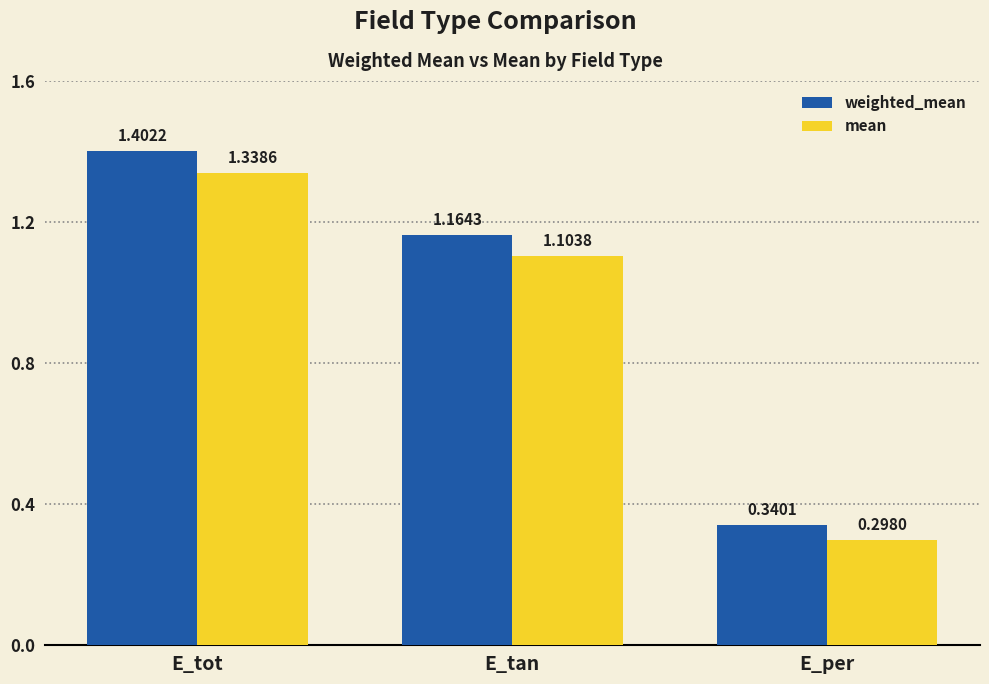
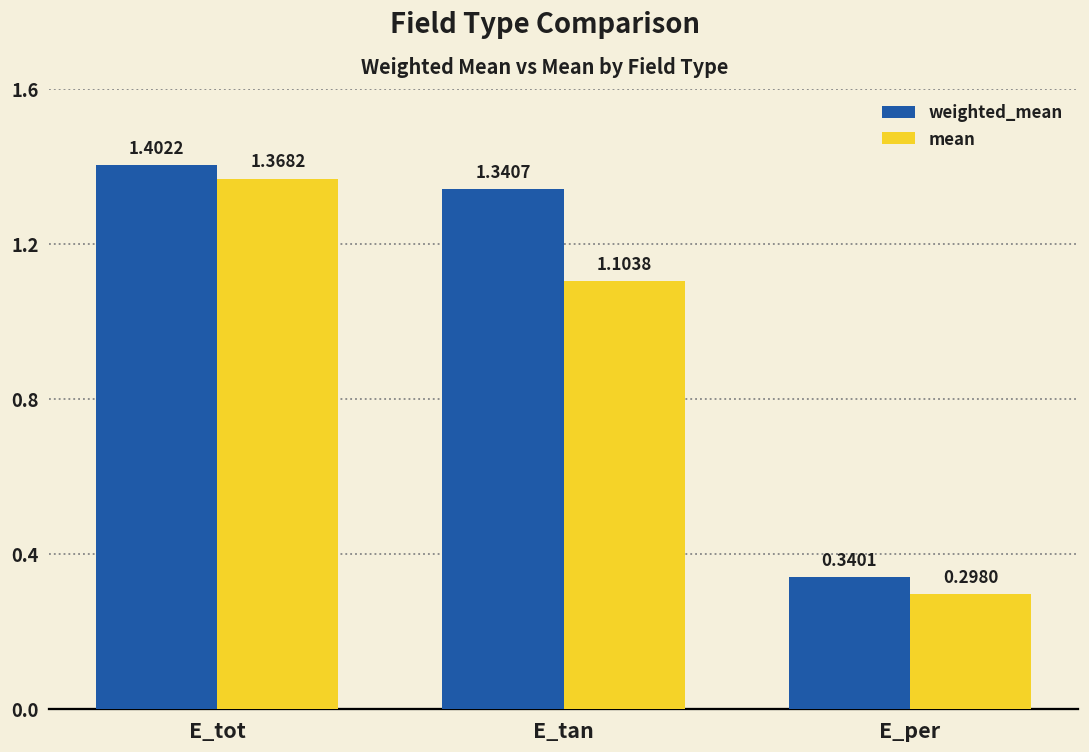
mean, E_tot: 1.3386 -> 1.3682
weighted_mean, E_tan: 1.1643 -> 1.3407
